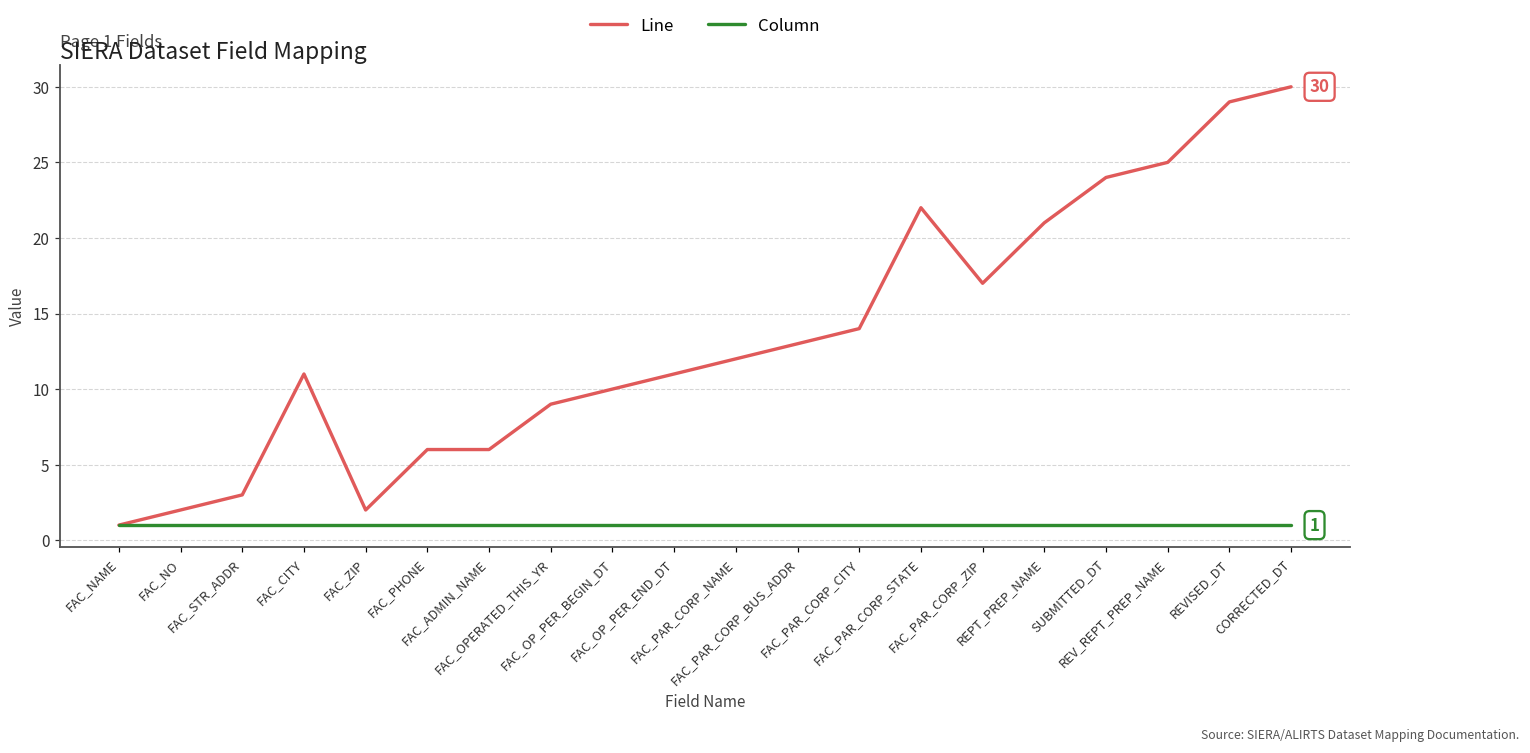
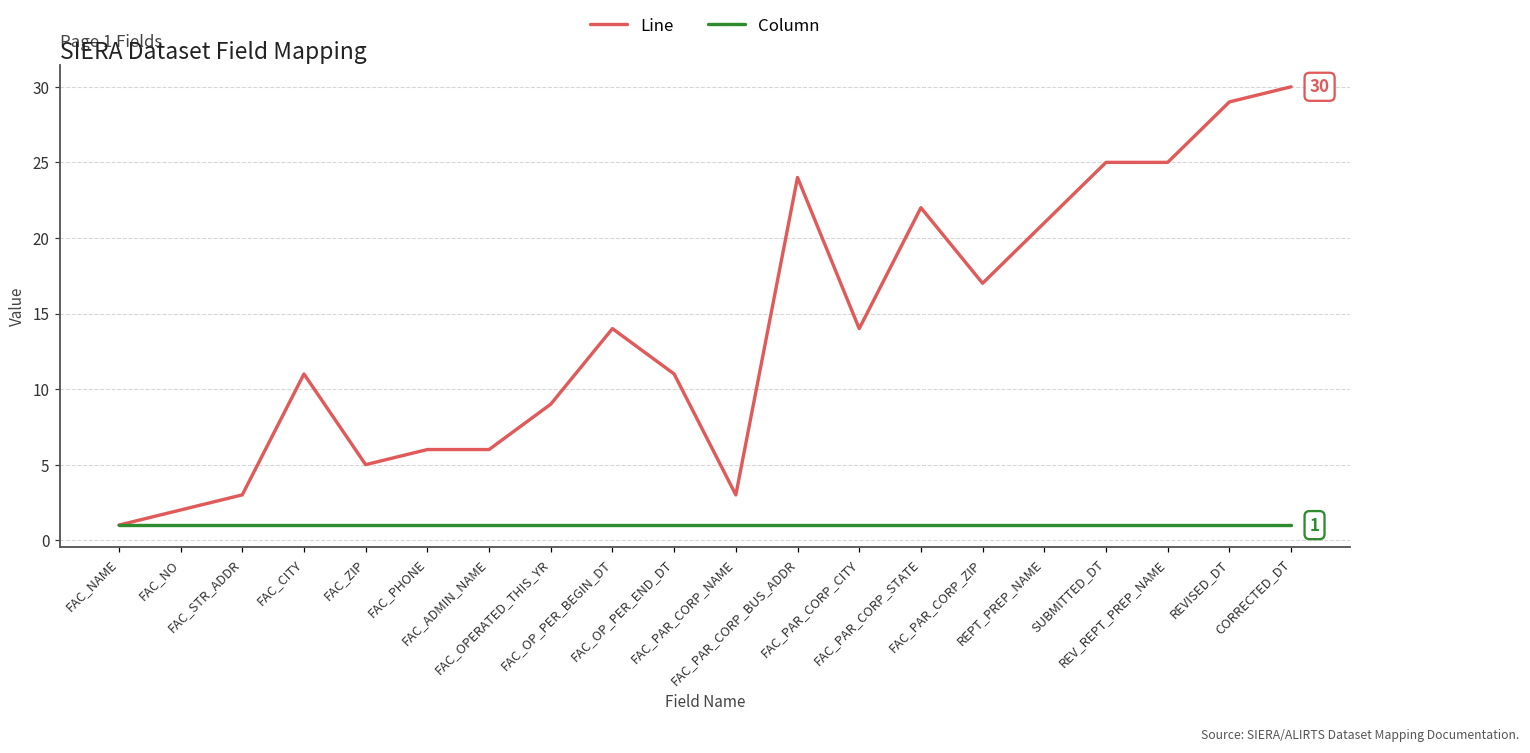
Line, FAC_ZIP: 2 -> 5
Line, FAC_OP_PER_BEGIN_DT: 10 -> 14
Line, FAC_PAR_CORP_NAME: 12 -> 3
Line, FAC_PAR_CORP_BUS_ADDR: 13 -> 24
Line, SUBMITTED_DT: 24 -> 25
